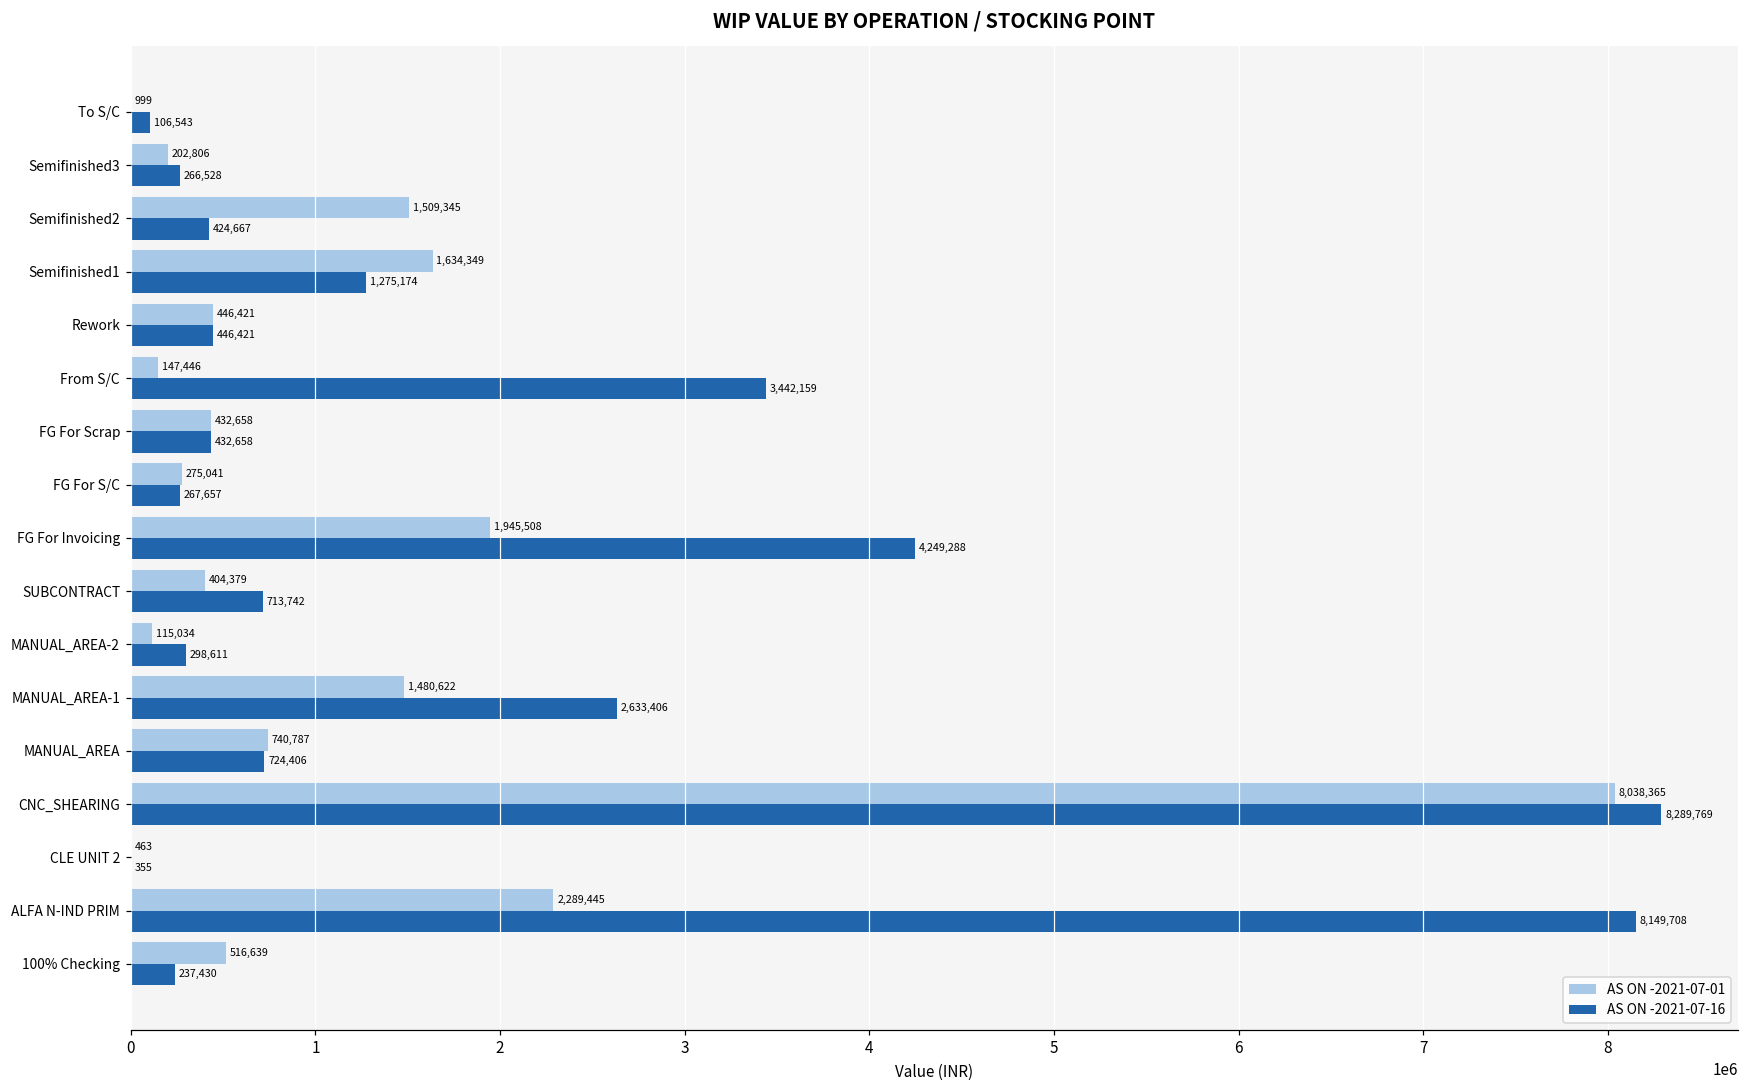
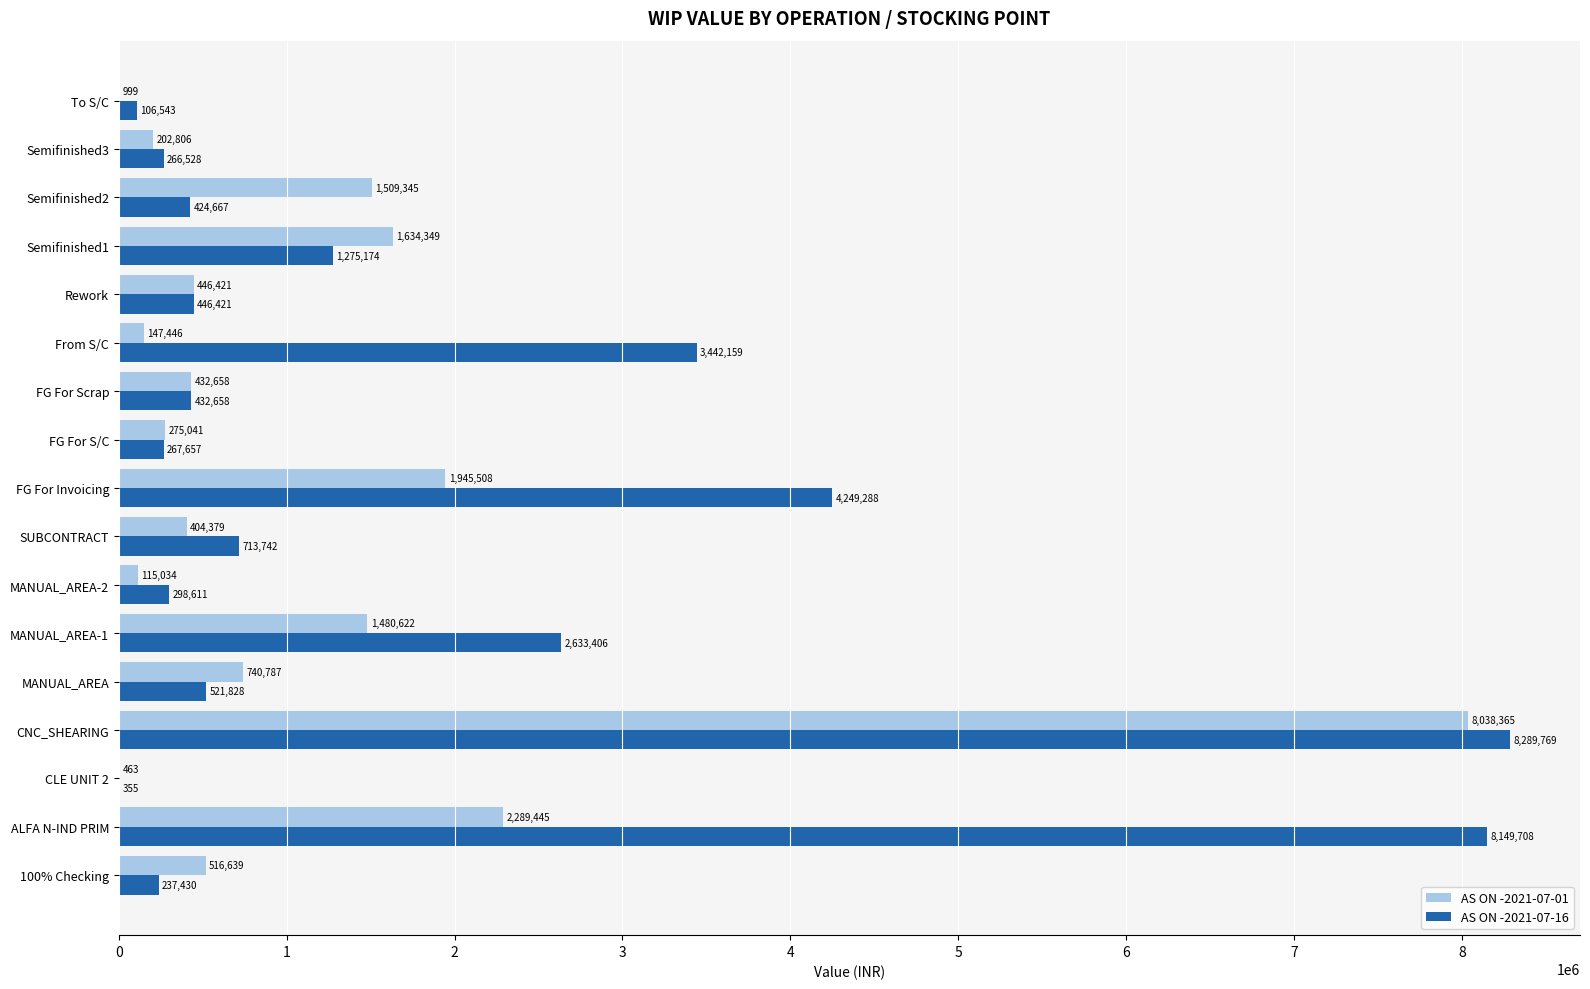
AS ON -2021-07-16, MANUAL_AREA: 724,406 -> 521,828
